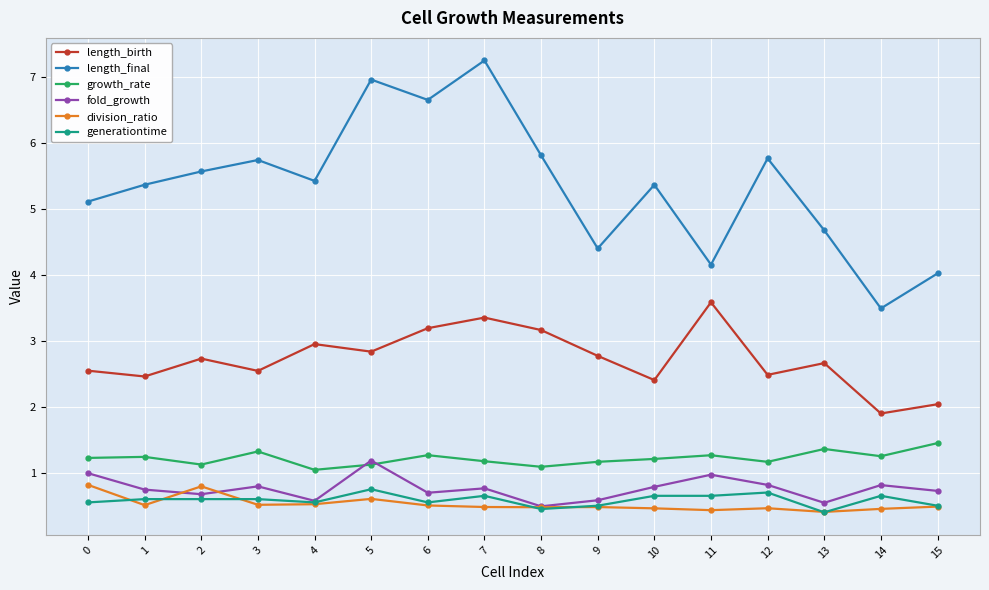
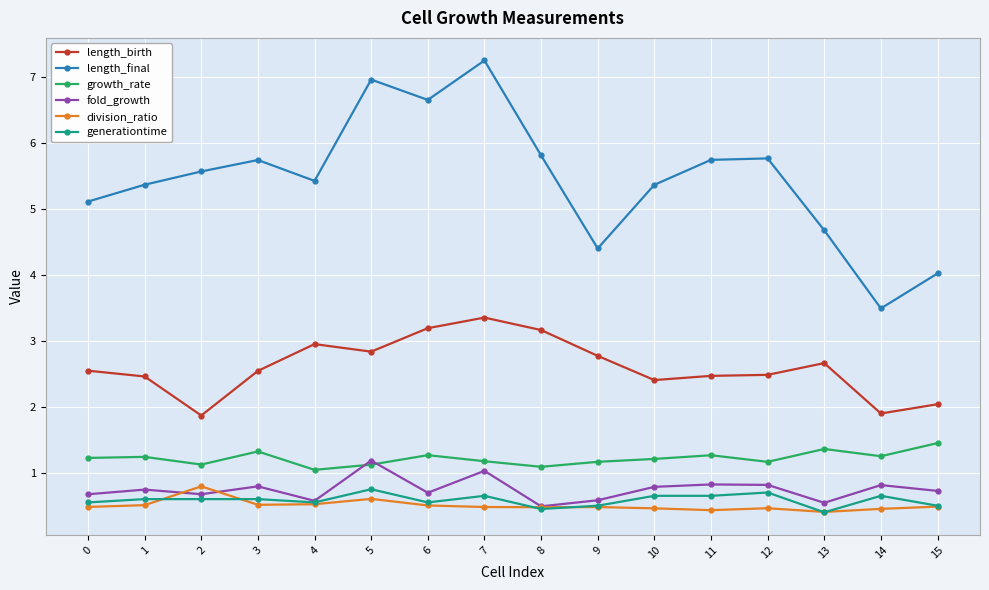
fold_growth, 0: 1.0 -> 0.7
division_ratio, 0: 0.8 -> 0.5
length_birth, 2: 2.7 -> 1.9
fold_growth, 7: 0.8 -> 1.0
length_birth, 11: 3.6 -> 2.5
length_final, 11: 4.2 -> 5.7
fold_growth, 11: 1.0 -> 0.8
